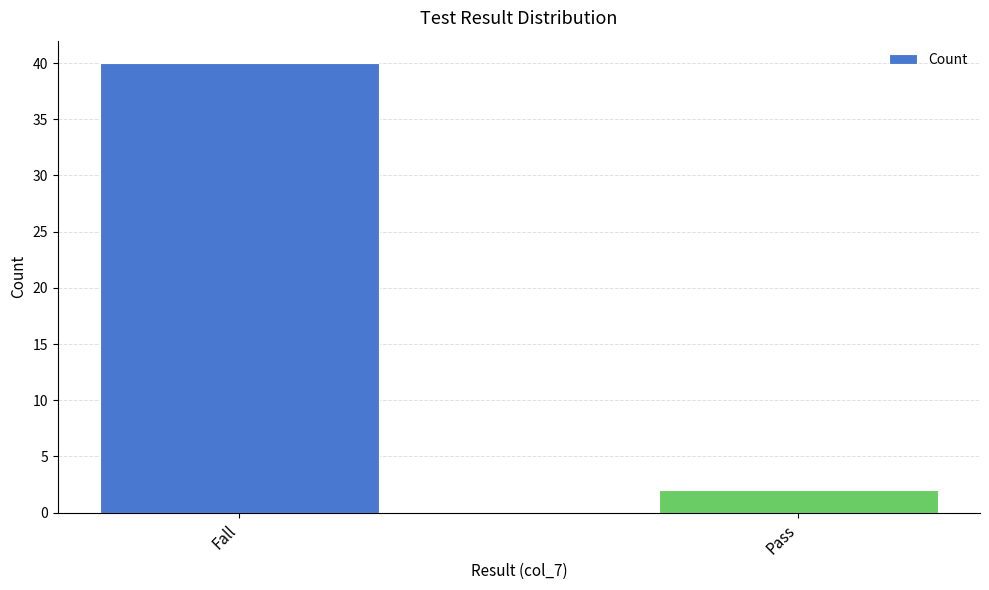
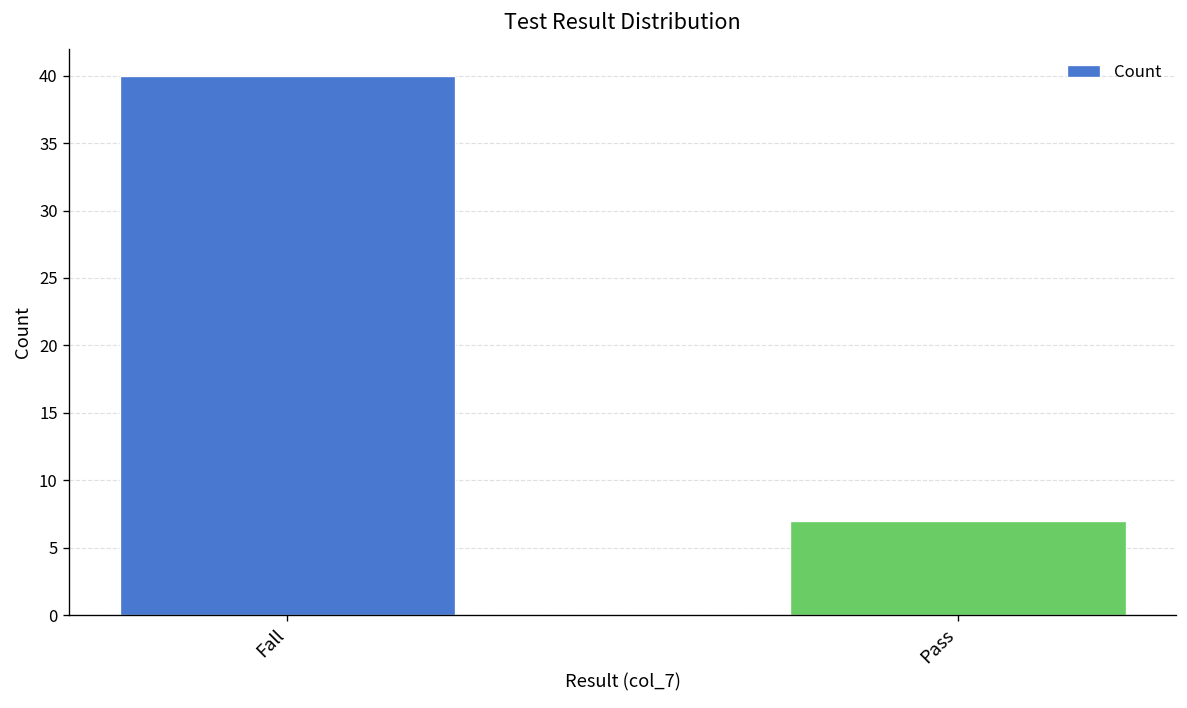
Pass: 2 -> 7
